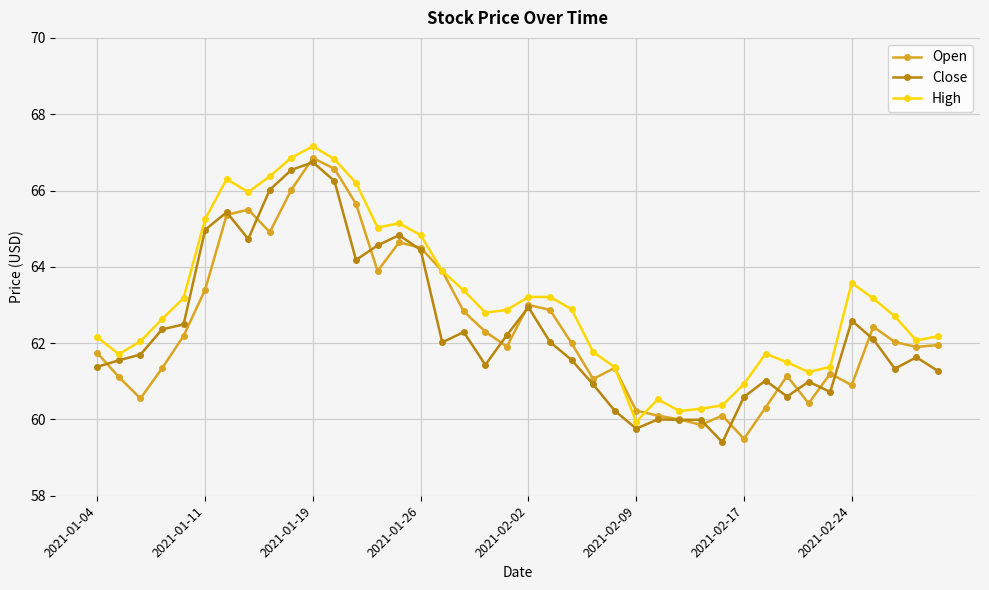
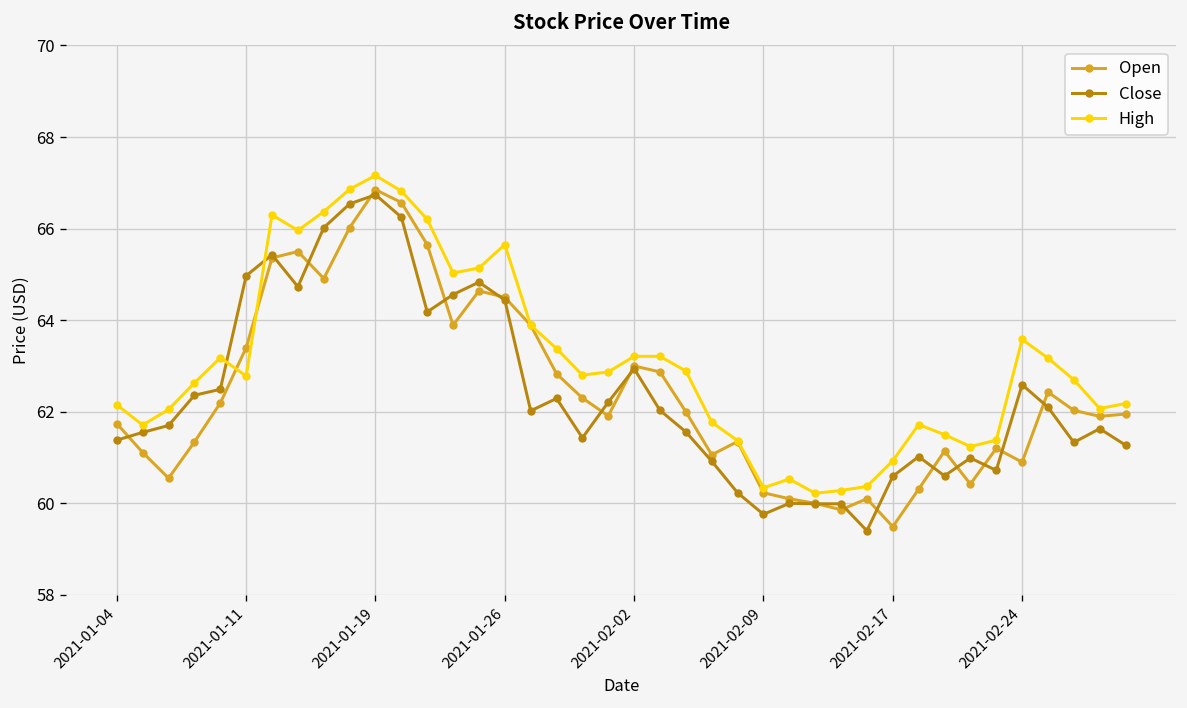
High, 2021-01-11: 65.3 -> 62.8
High, 2021-01-26: 64.8 -> 65.7
High, 2021-02-09: 59.9 -> 60.3
